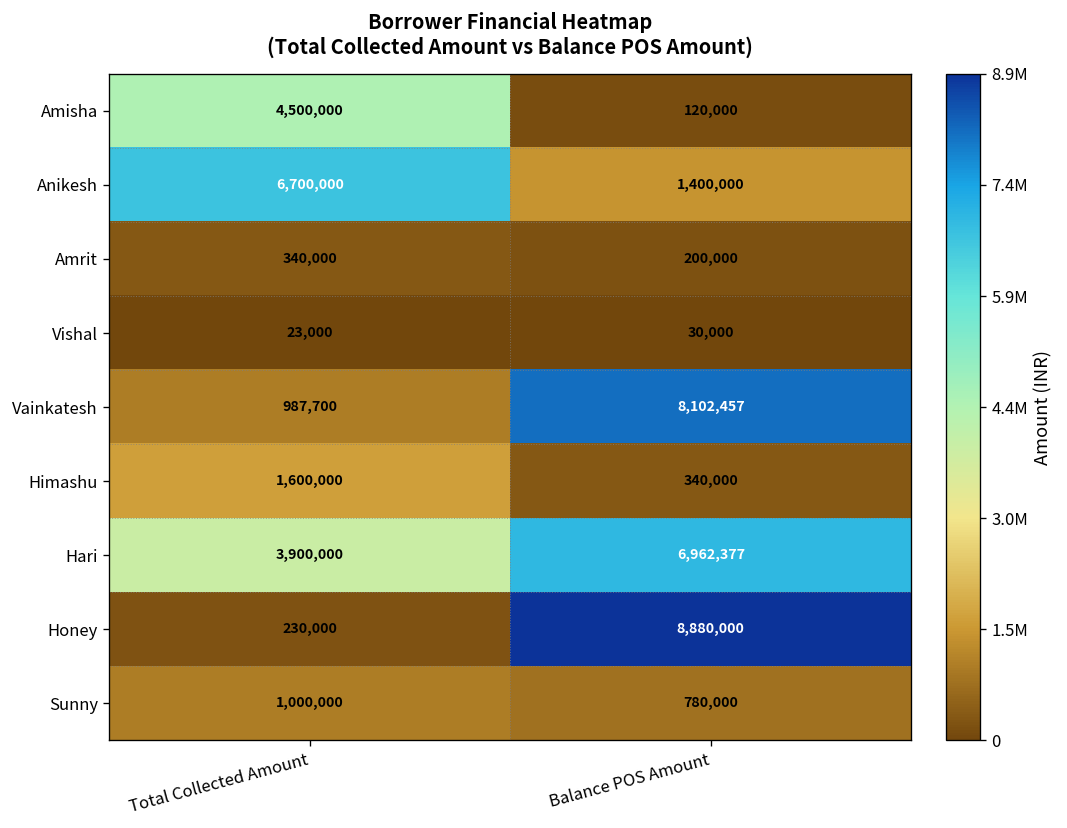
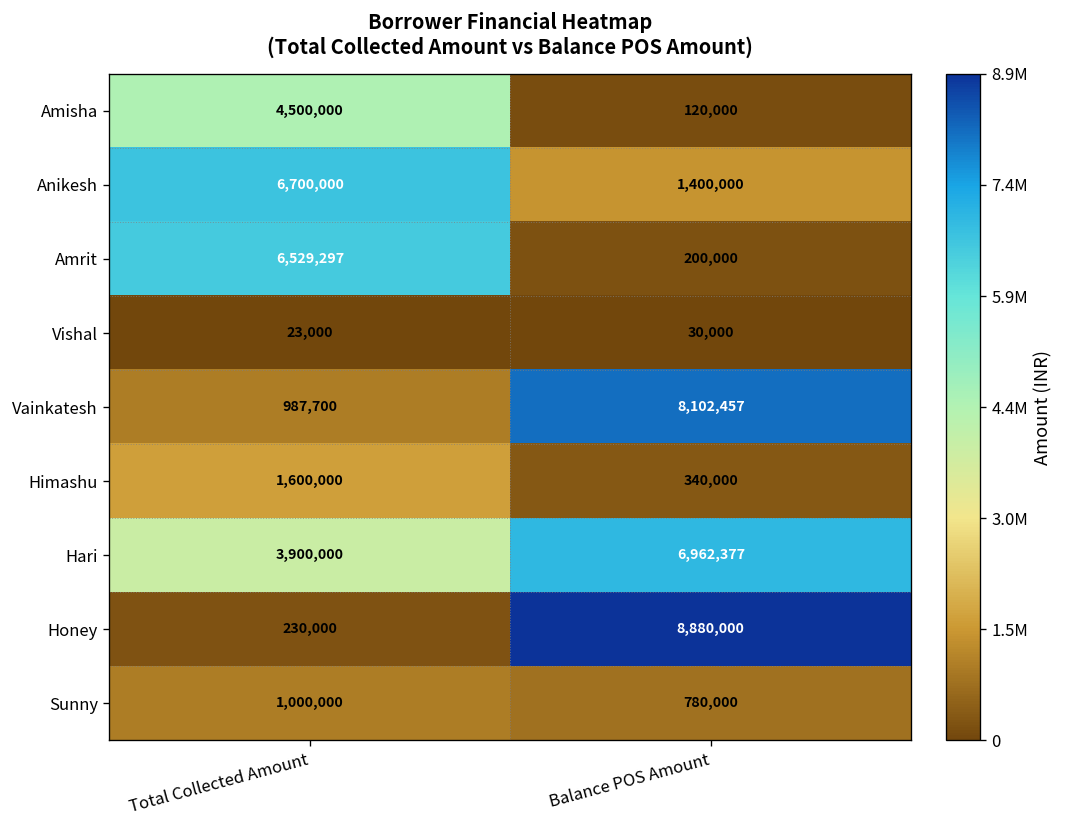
Amrit, Total Collected Amount: 340,000 -> 6,529,297
